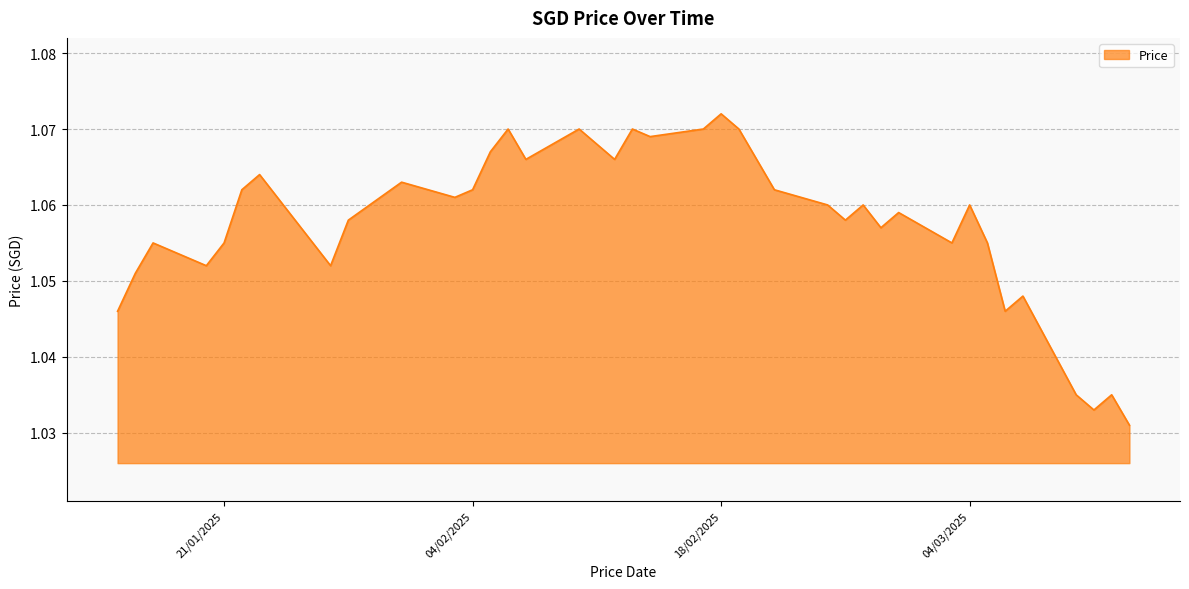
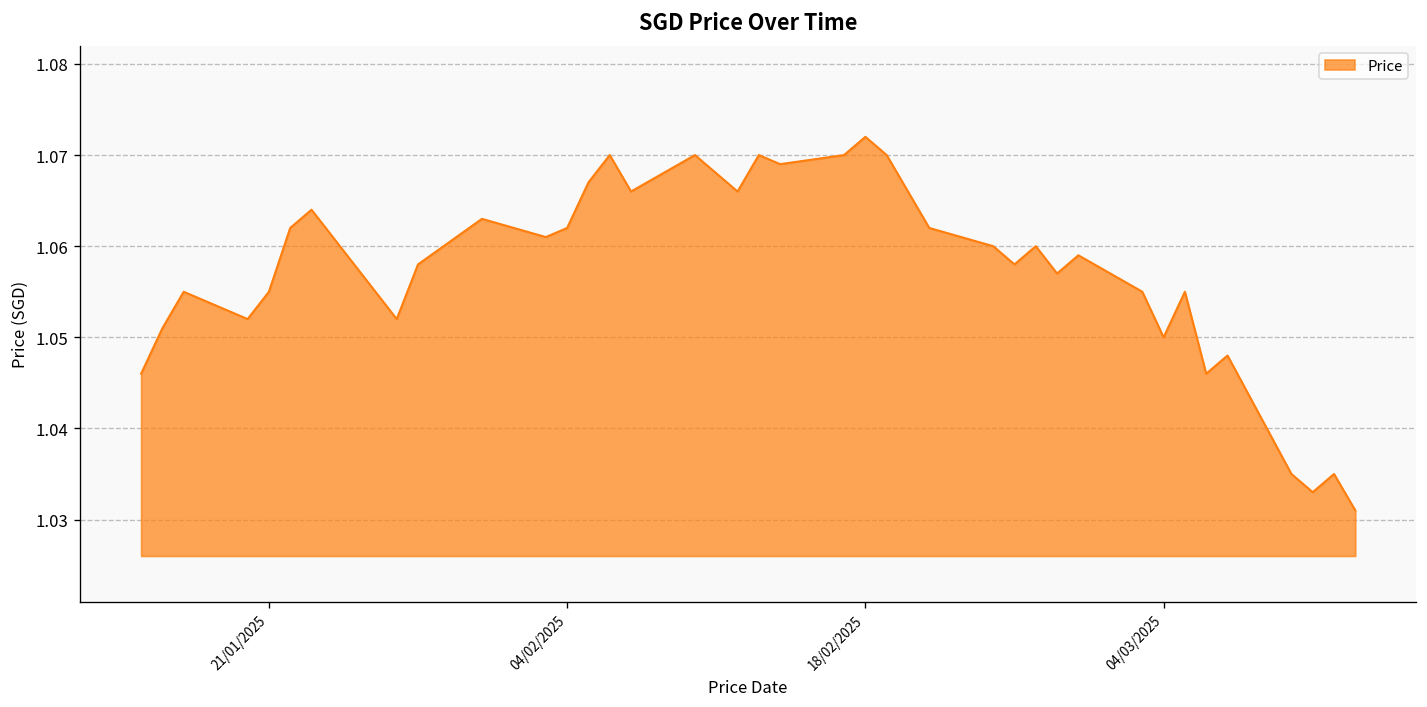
04/03/2025: 1.06 -> 1.05
